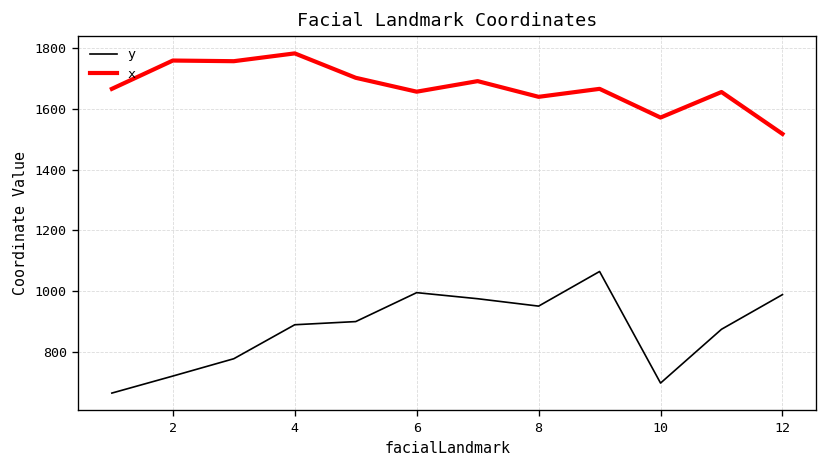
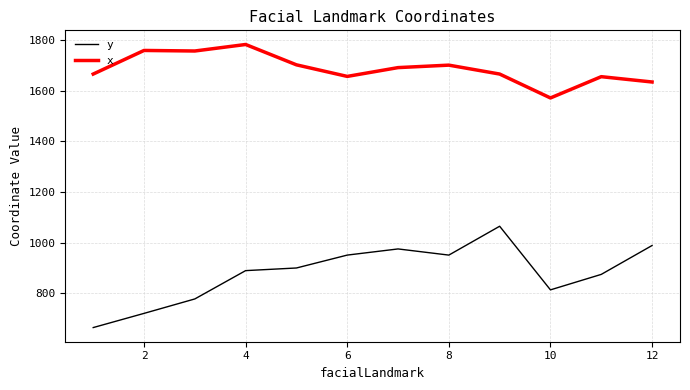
y, 6: 1000 -> 950
x, 8: 1640 -> 1700
y, 10: 700 -> 810
x, 12: 1520 -> 1630
